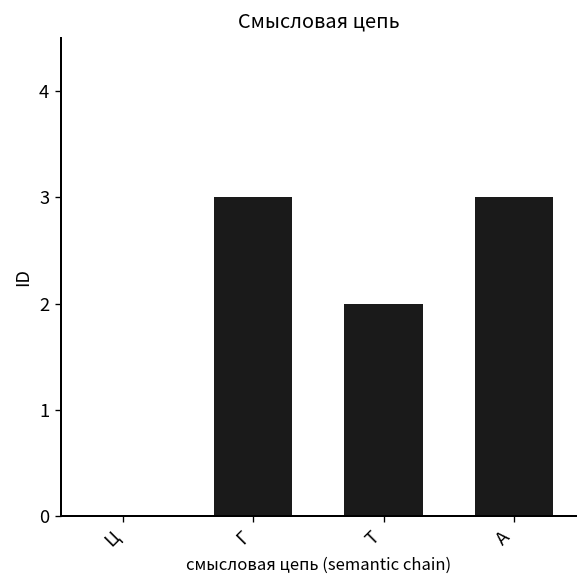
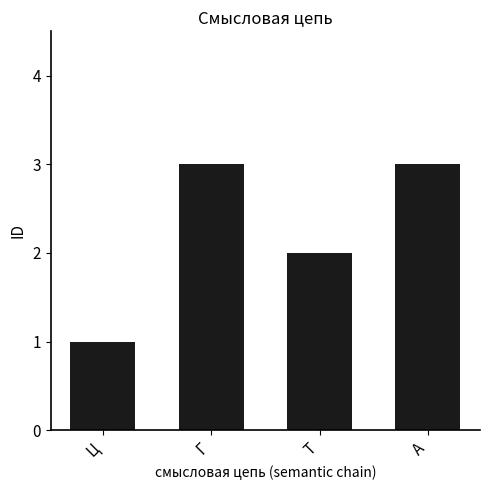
Ц: 0 -> 1
